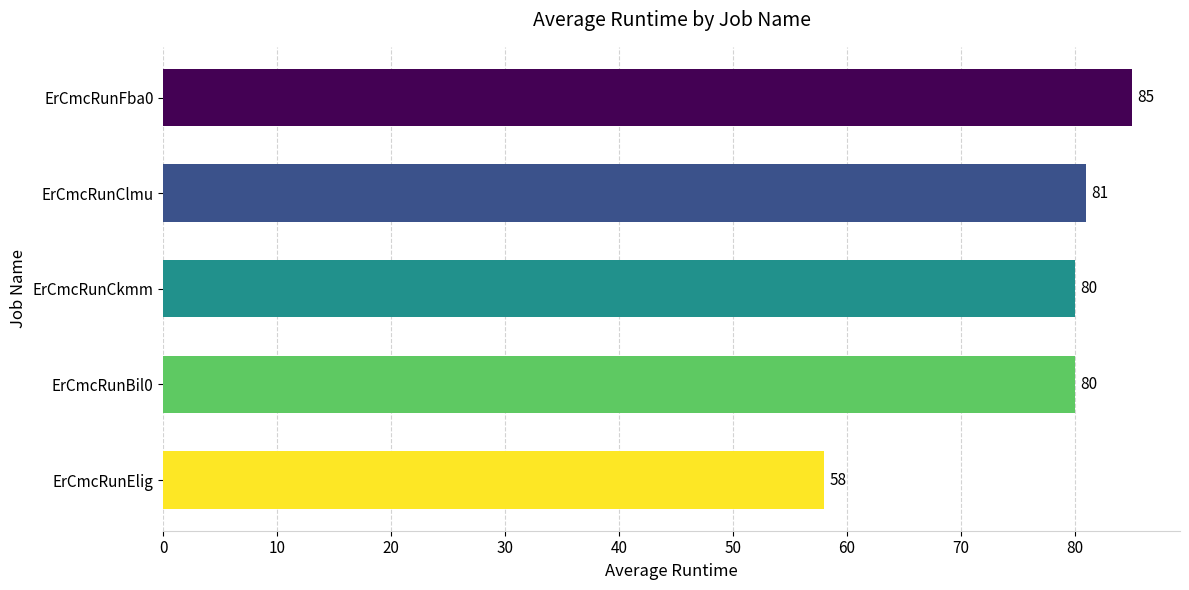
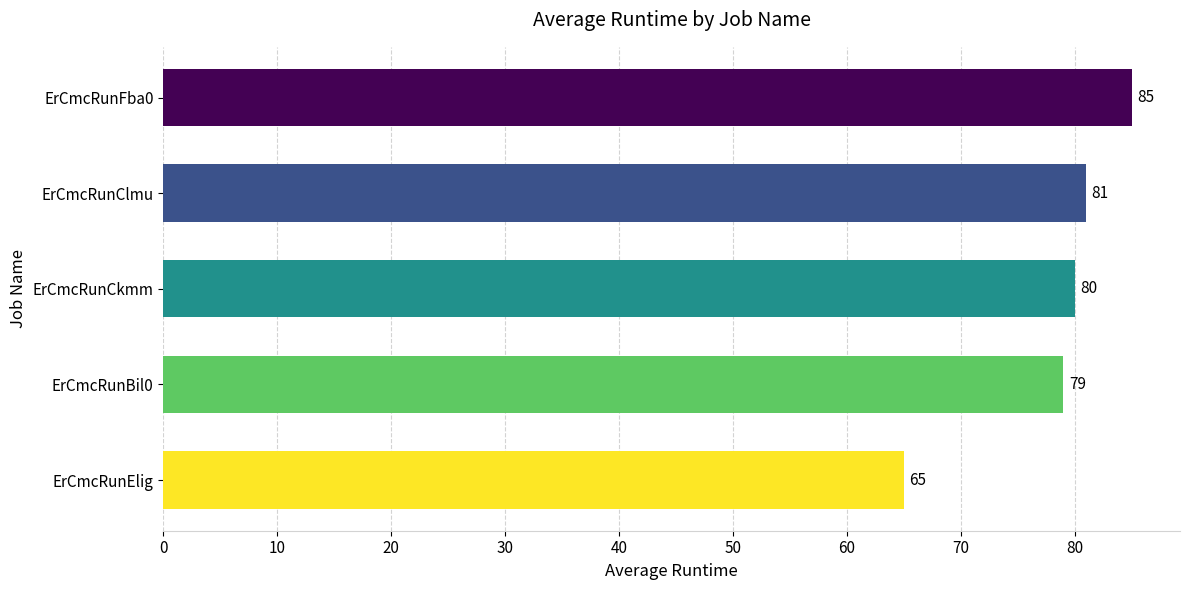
ErCmcRunBil0: 80 -> 79
ErCmcRunElig: 58 -> 65
